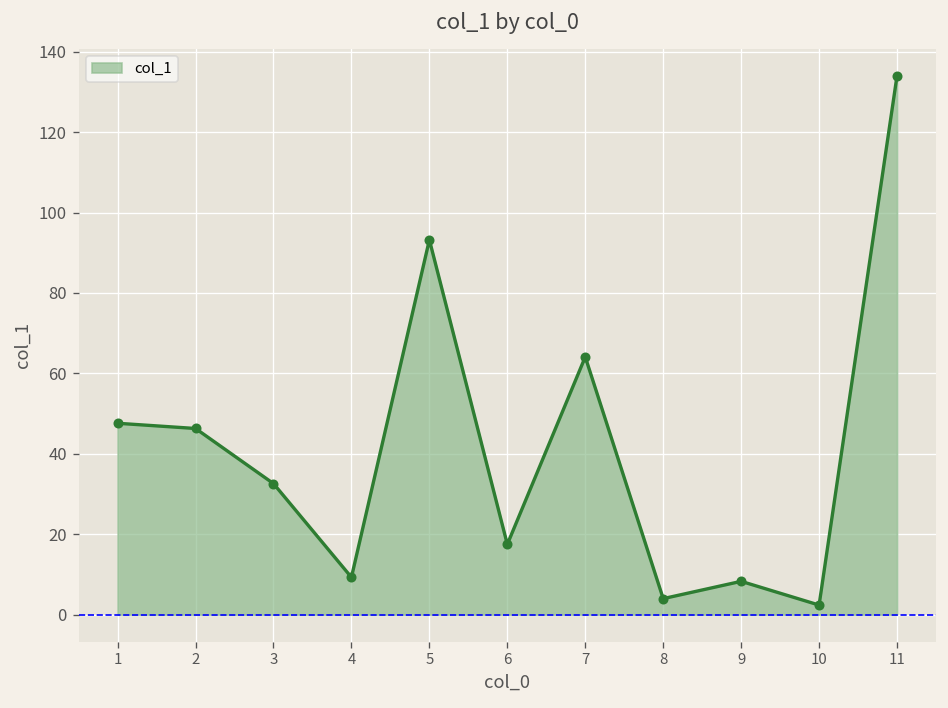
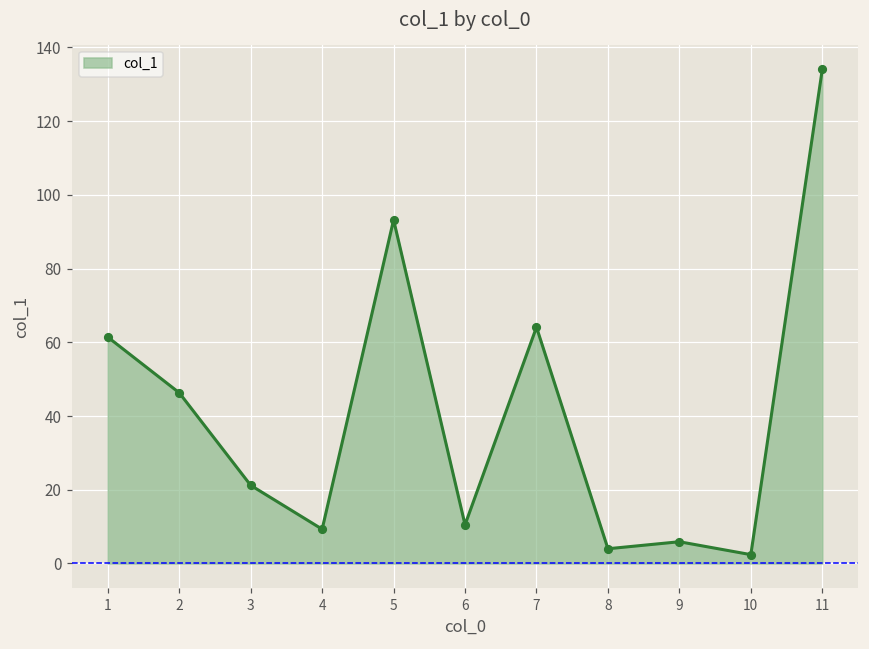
1: 48 -> 61
3: 33 -> 21
6: 18 -> 11
9: 8 -> 6
